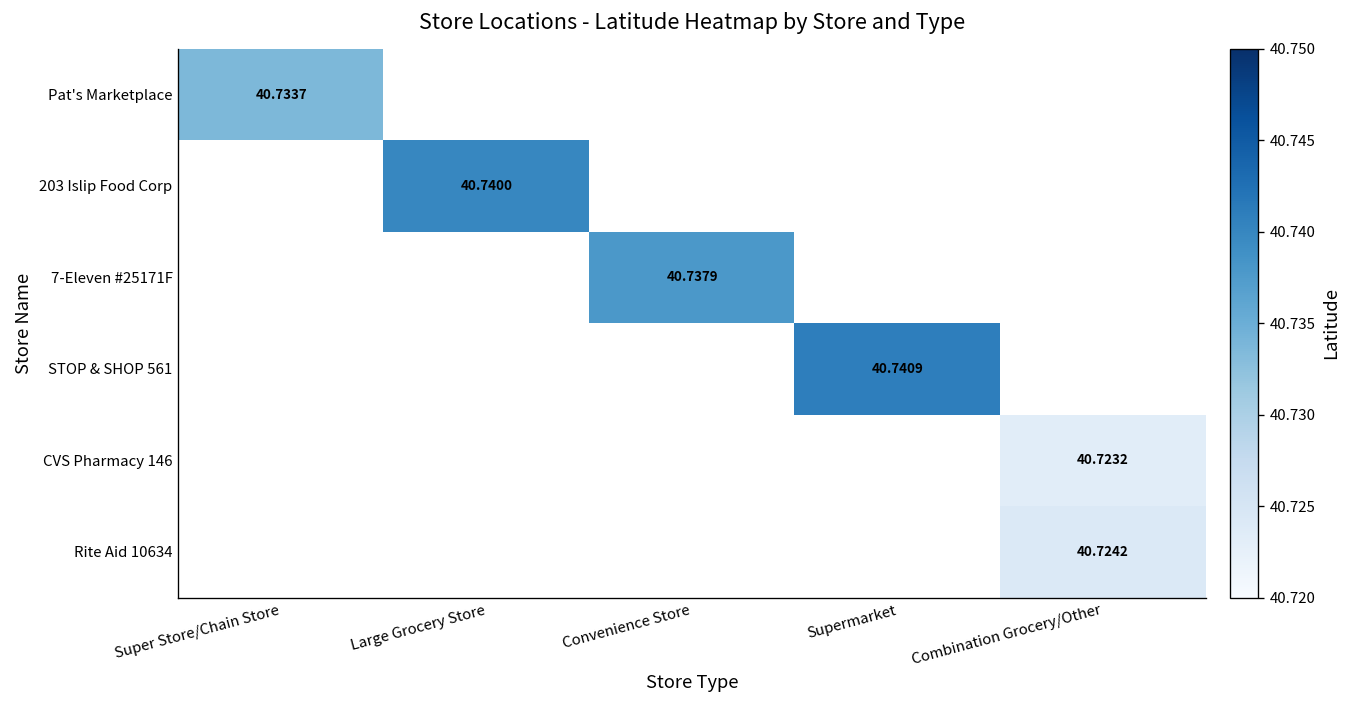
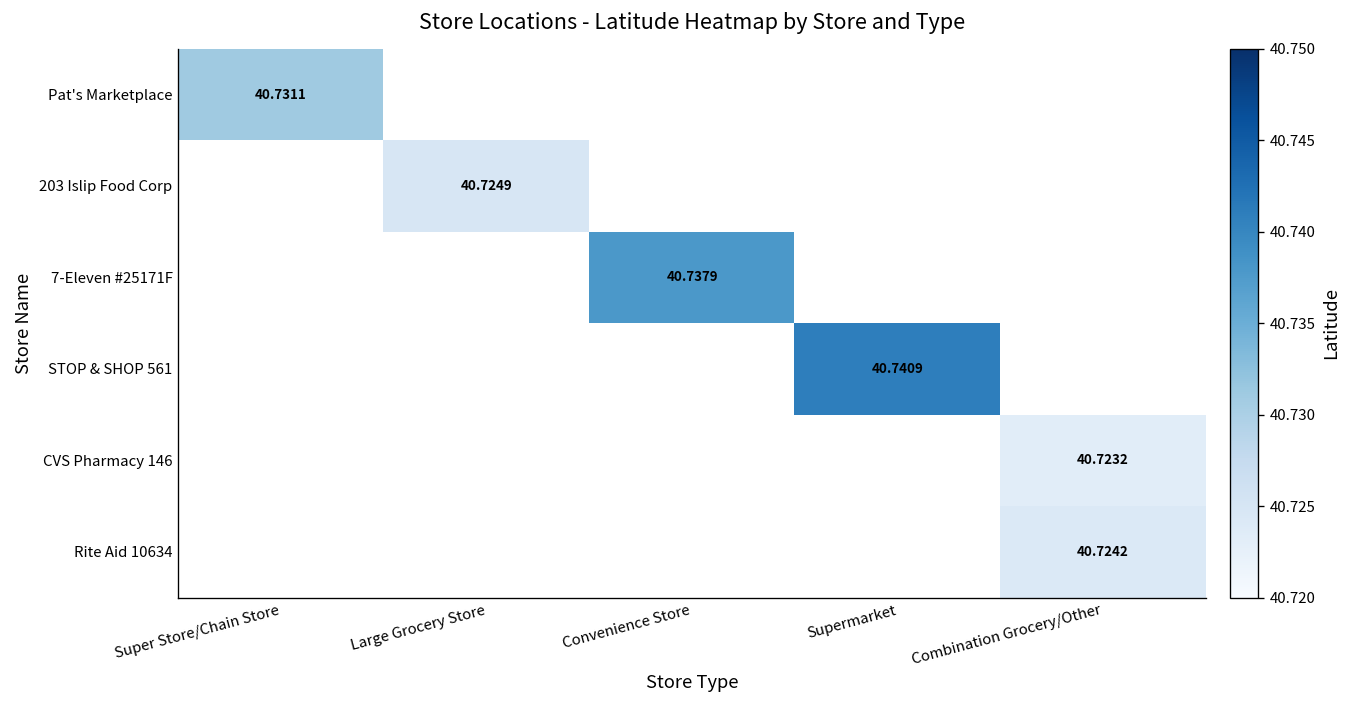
Pat's Marketplace, Super Store/Chain Store: 40.7337 -> 40.7311
203 Islip Food Corp, Large Grocery Store: 40.7400 -> 40.7249
